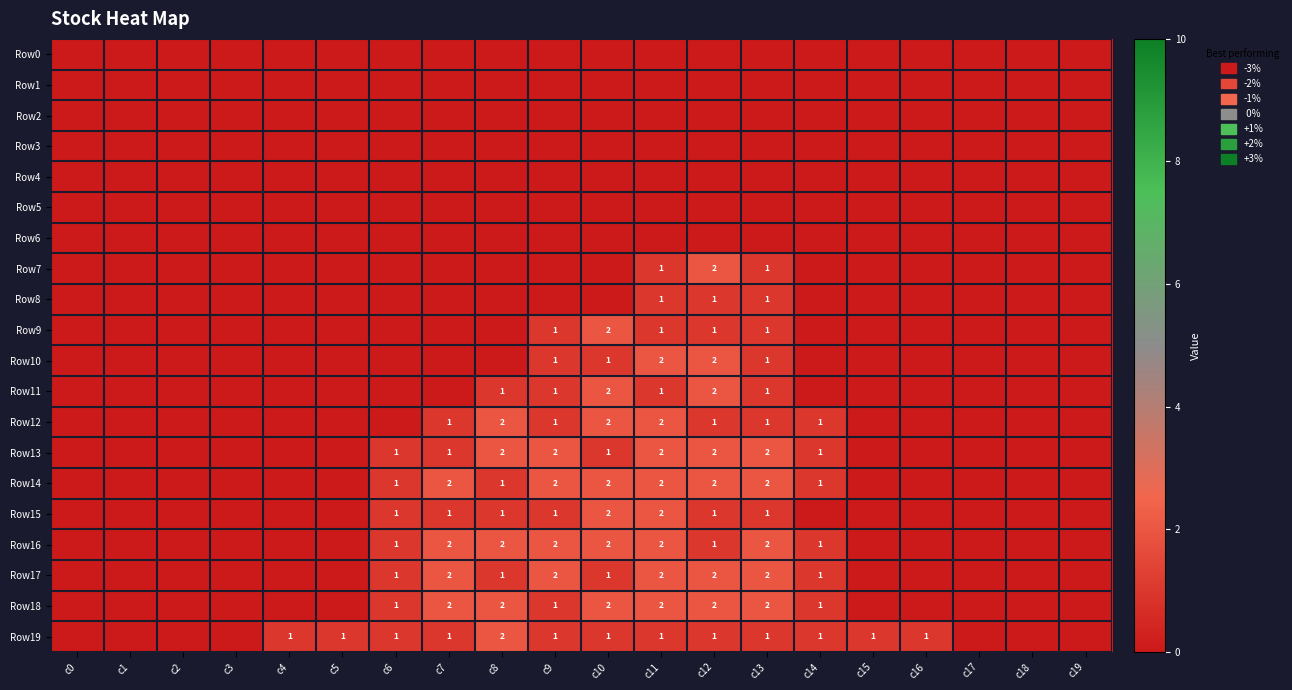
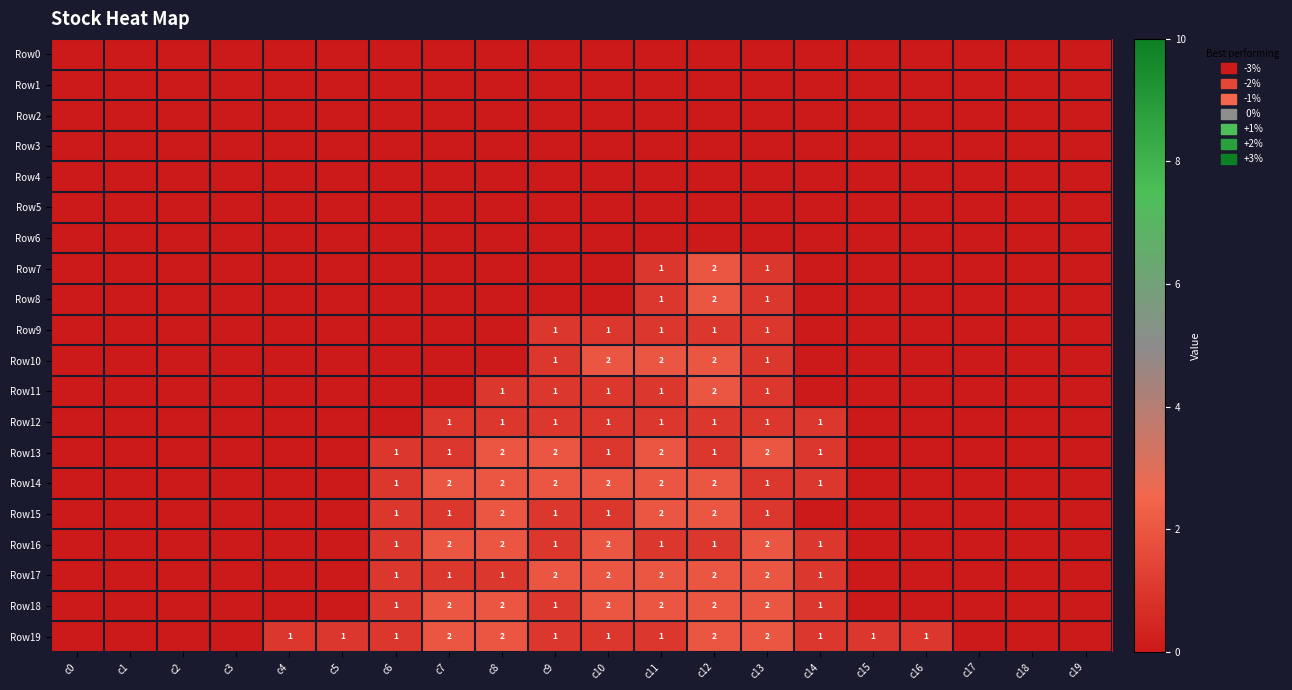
Row8, c12: 1 -> 2
Row9, c10: 2 -> 1
Row10, c10: 1 -> 2
Row11, c10: 2 -> 1
Row12, c8: 2 -> 1
Row12, c10: 2 -> 1
Row12, c11: 2 -> 1
Row13, c12: 2 -> 1
Row14, c8: 1 -> 2
Row14, c13: 2 -> 1
Row15, c8: 1 -> 2
Row15, c10: 2 -> 1
Row15, c12: 1 -> 2
Row16, c9: 2 -> 1
Row16, c11: 2 -> 1
Row17, c7: 2 -> 1
Row17, c10: 1 -> 2
Row19, c7: 1 -> 2
Row19, c12: 1 -> 2
Row19, c13: 1 -> 2
